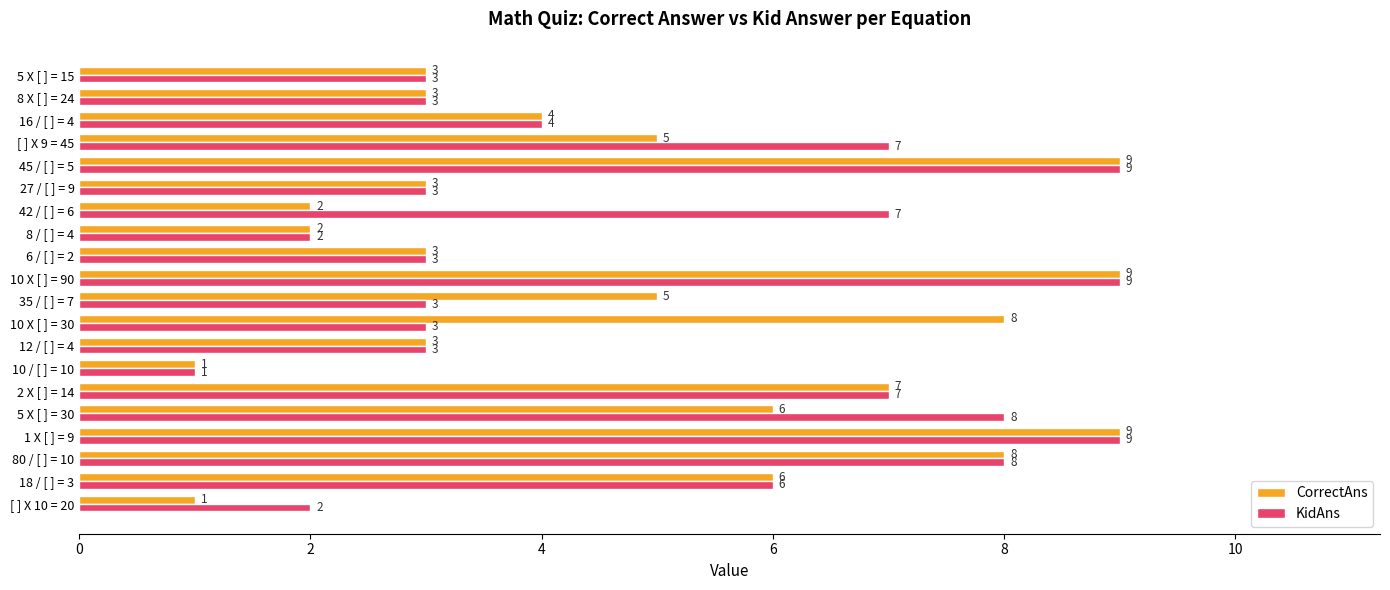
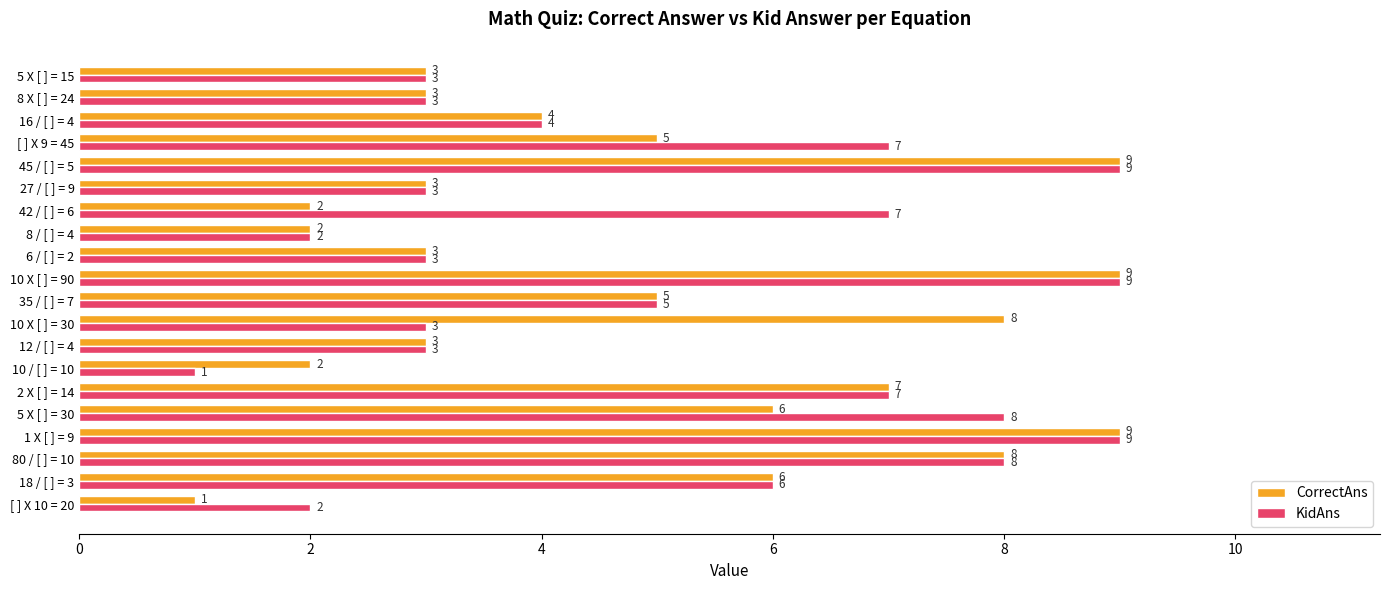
KidAns, 35 / [ ] = 7: 3 -> 5
CorrectAns, 10 / [ ] = 10: 1 -> 2
